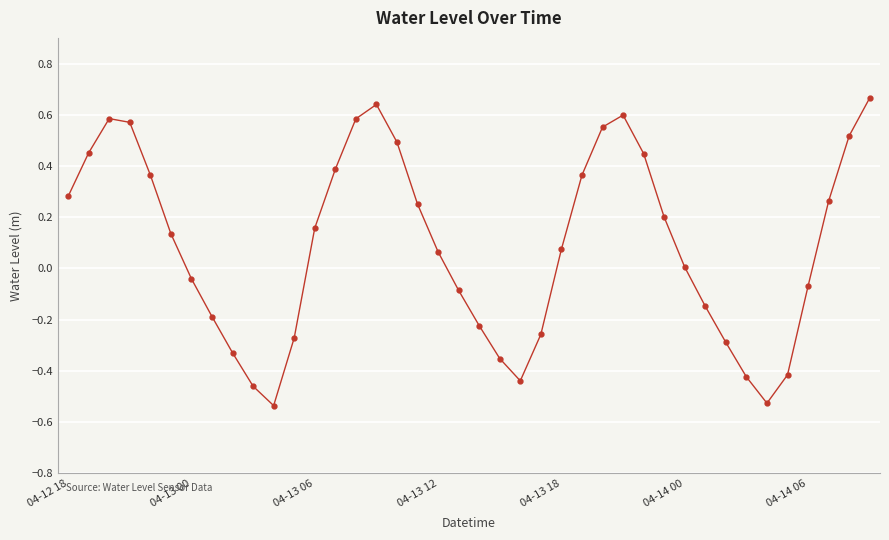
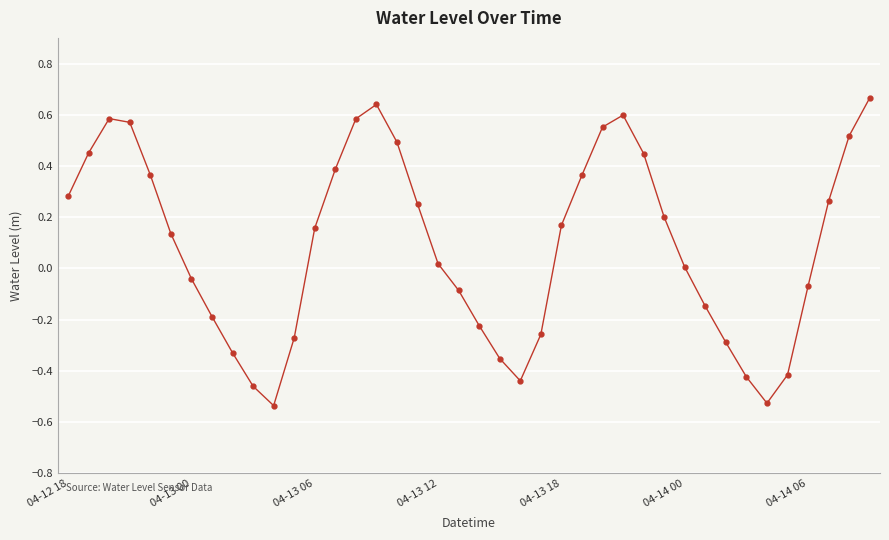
04-13 12: 0.06 -> 0.02
04-13 18: 0.08 -> 0.17
